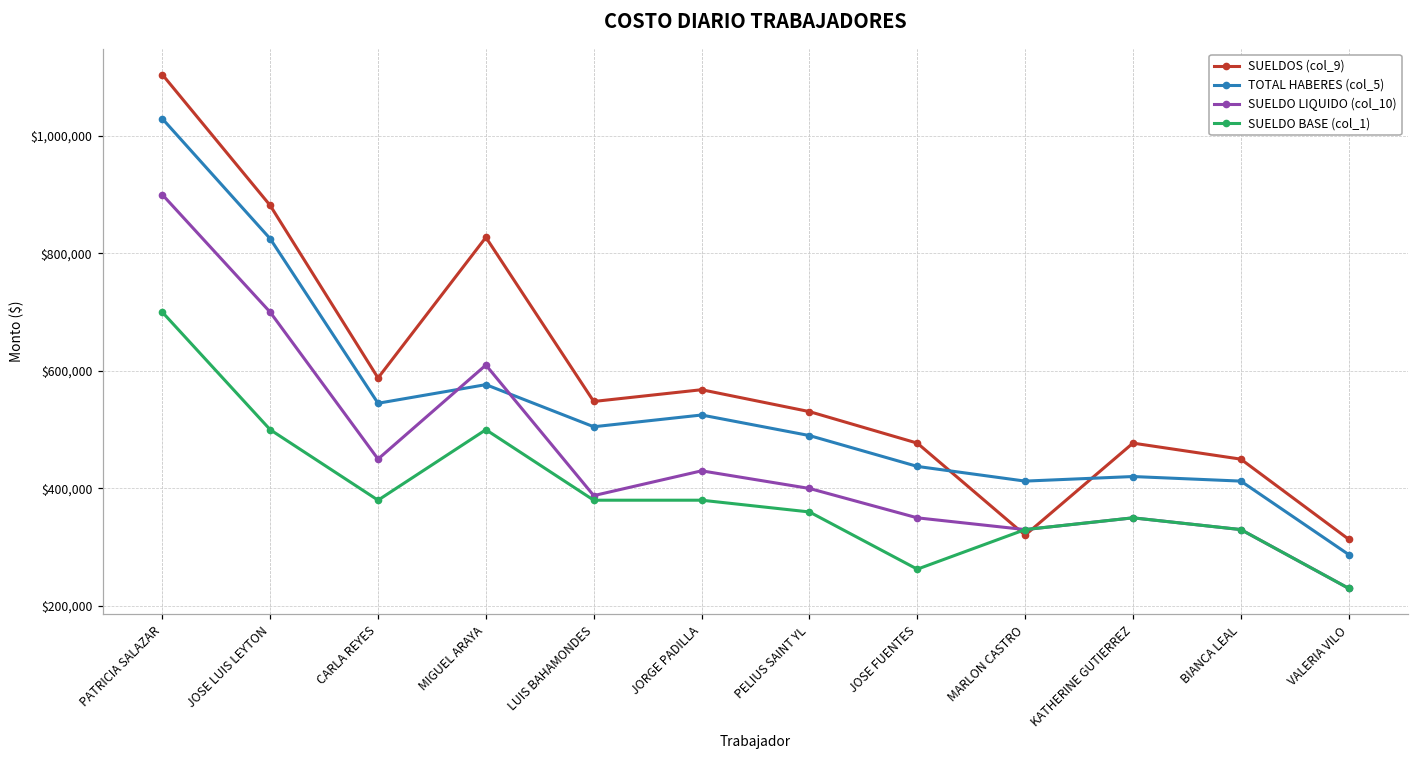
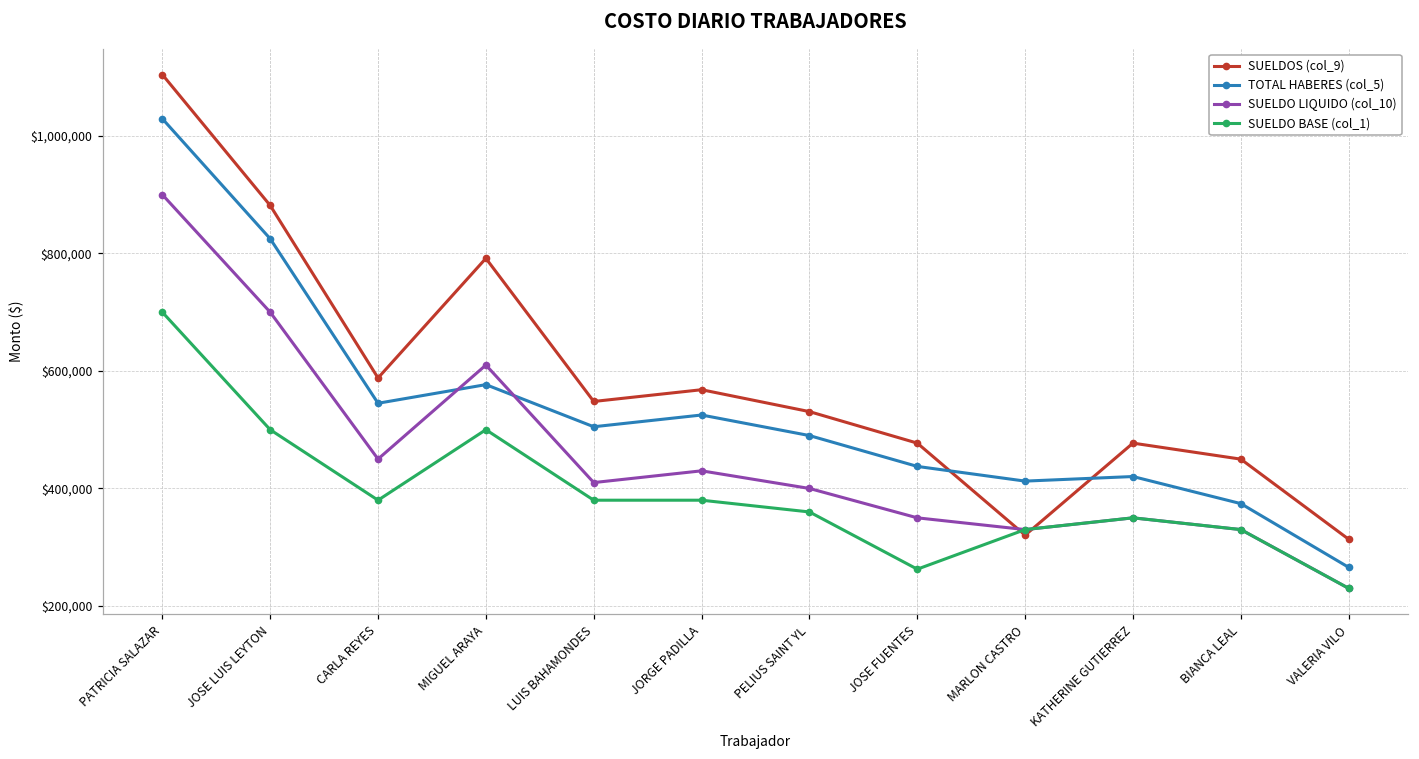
SUELDOS (col_9), MIGUEL ARAYA: $830,000 -> $790,000
SUELDO LIQUIDO (col_10), LUIS BAHAMONDES: $390,000 -> $410,000
TOTAL HABERES (col_5), BIANCA LEAL: $410,000 -> $370,000
TOTAL HABERES (col_5), VALERIA VILO: $290,000 -> $270,000
